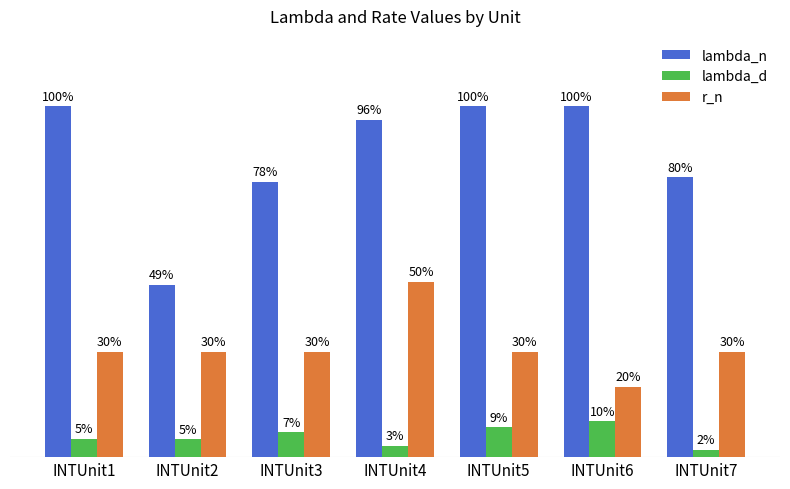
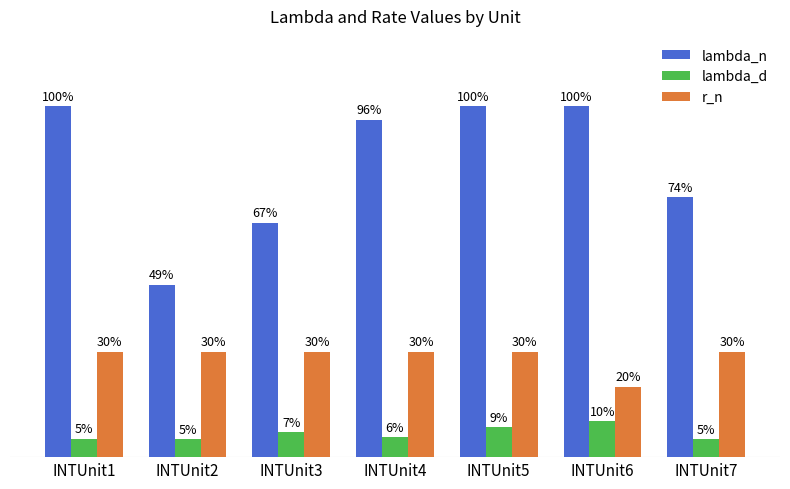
lambda_n, INTUnit3: 78% -> 67%
lambda_d, INTUnit4: 3% -> 6%
r_n, INTUnit4: 50% -> 30%
lambda_n, INTUnit7: 80% -> 74%
lambda_d, INTUnit7: 2% -> 5%
